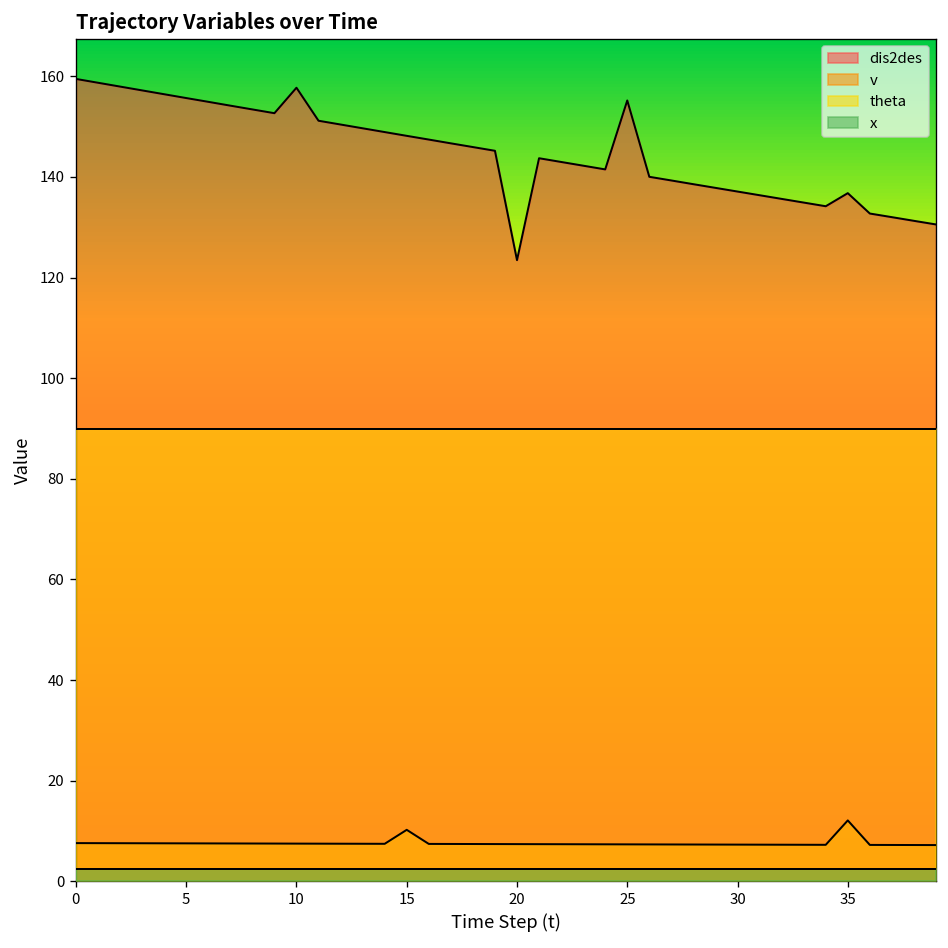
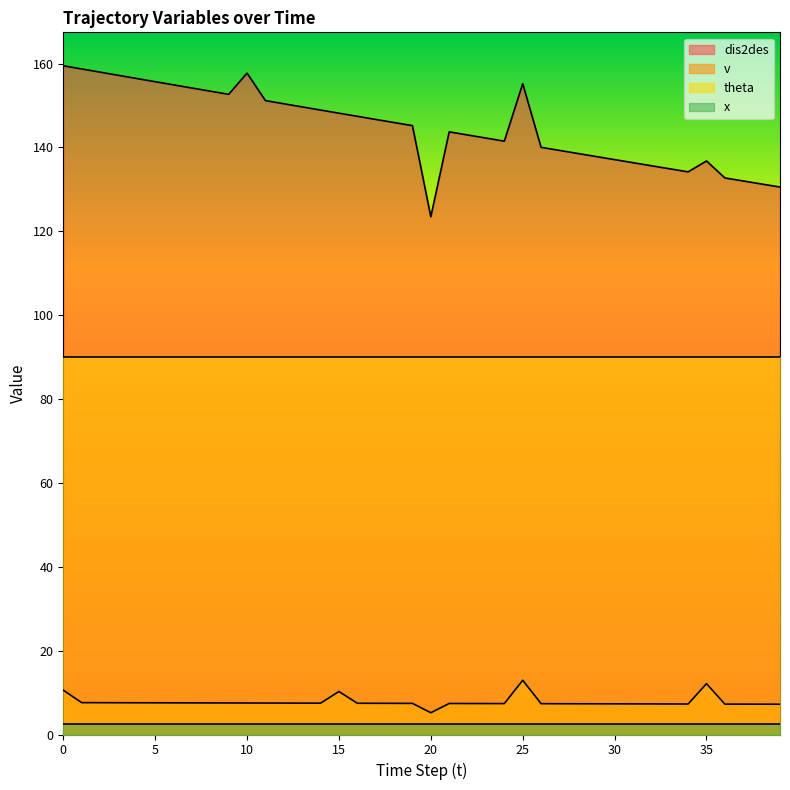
v, 0: 8 -> 11
v, 20: 7 -> 5
v, 25: 7 -> 13
